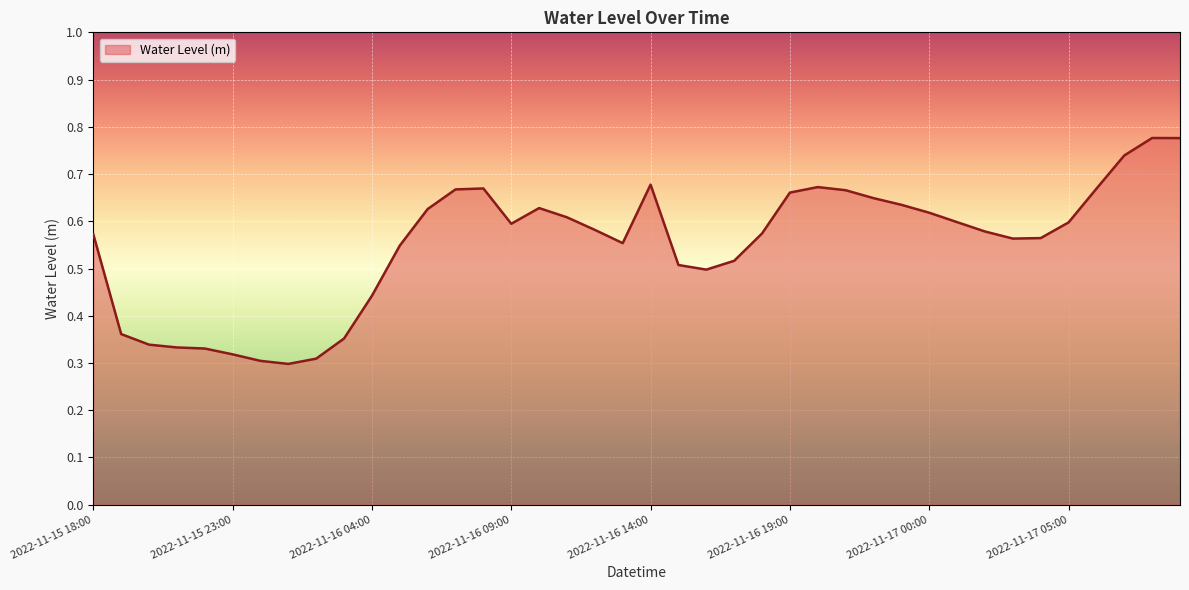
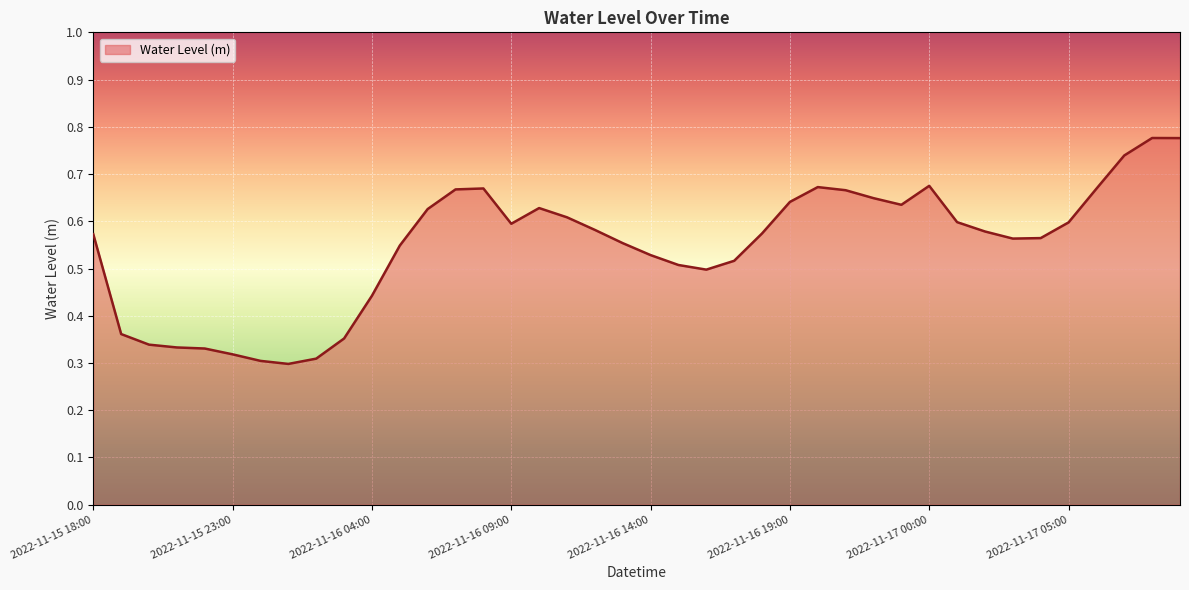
2022-11-16 14:00: 0.68 -> 0.53
2022-11-16 19:00: 0.66 -> 0.64
2022-11-17 00:00: 0.62 -> 0.68
